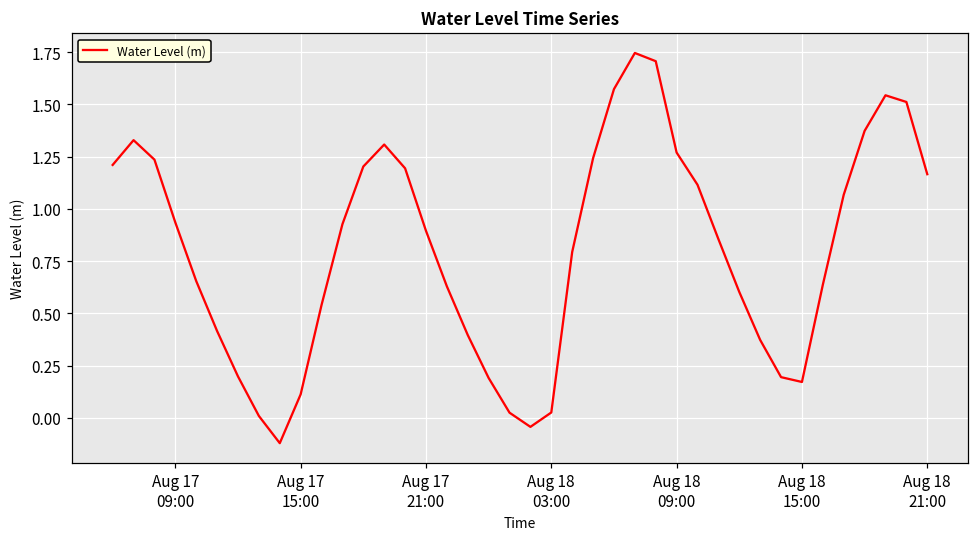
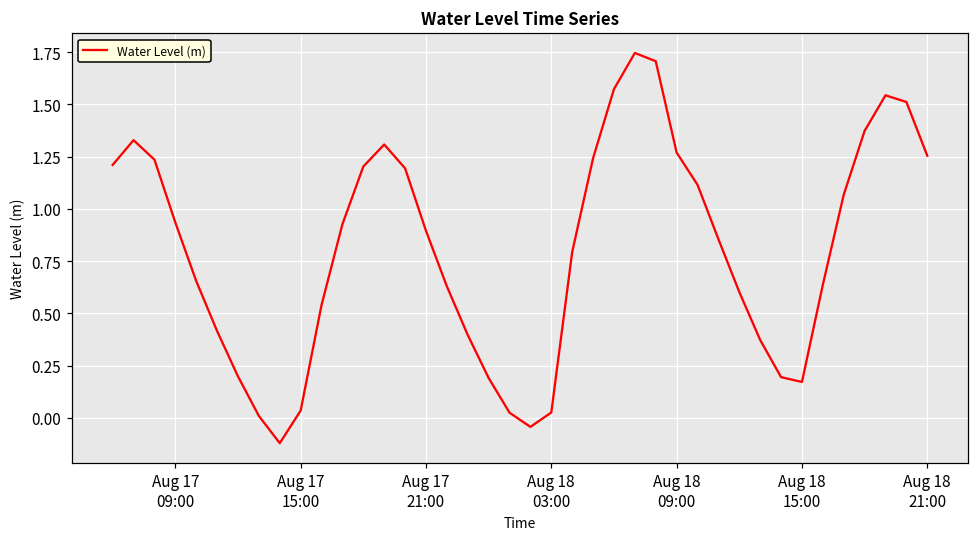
Aug 17 15:00: 0.11 -> 0.03
Aug 18 21:00: 1.17 -> 1.25
